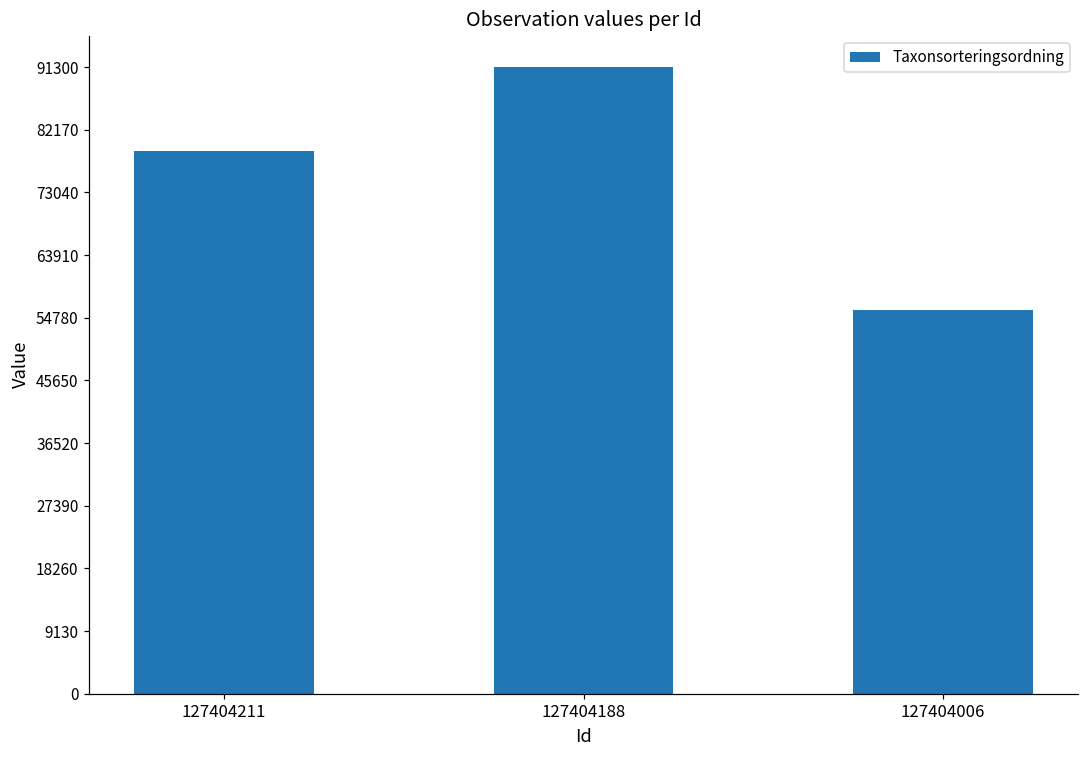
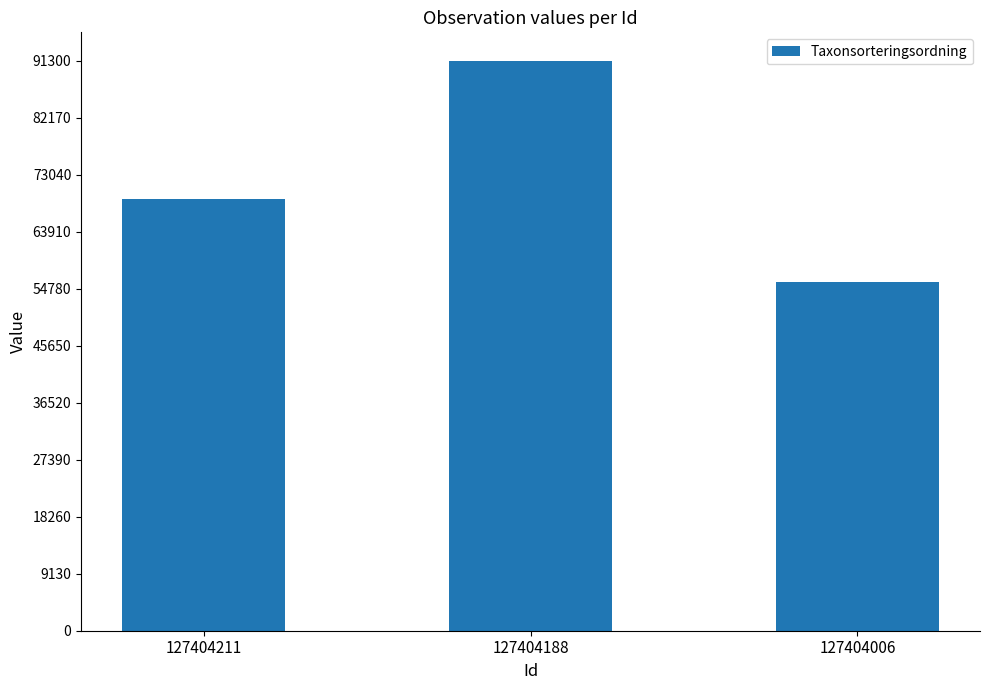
127404211: 79000 -> 69000
